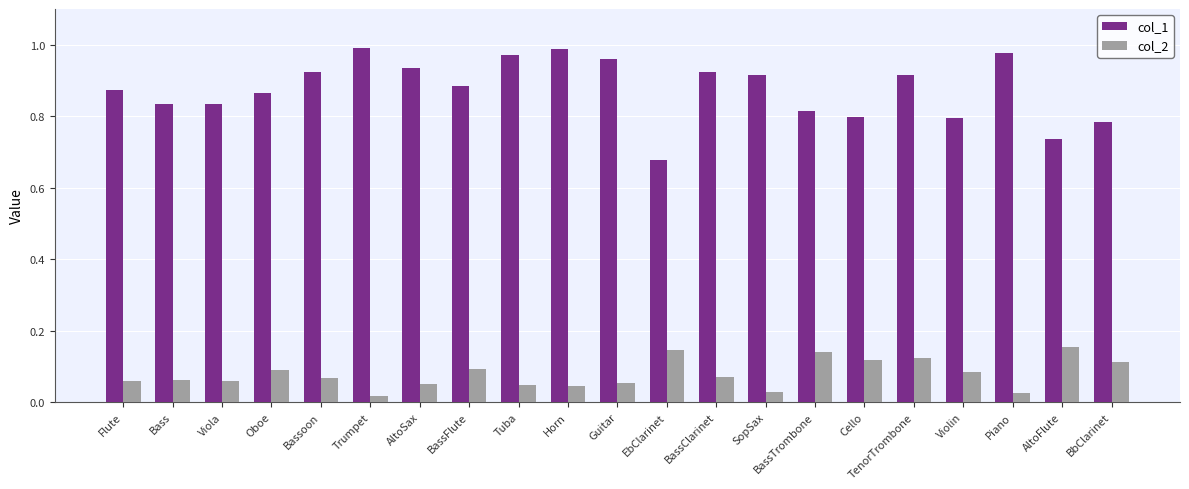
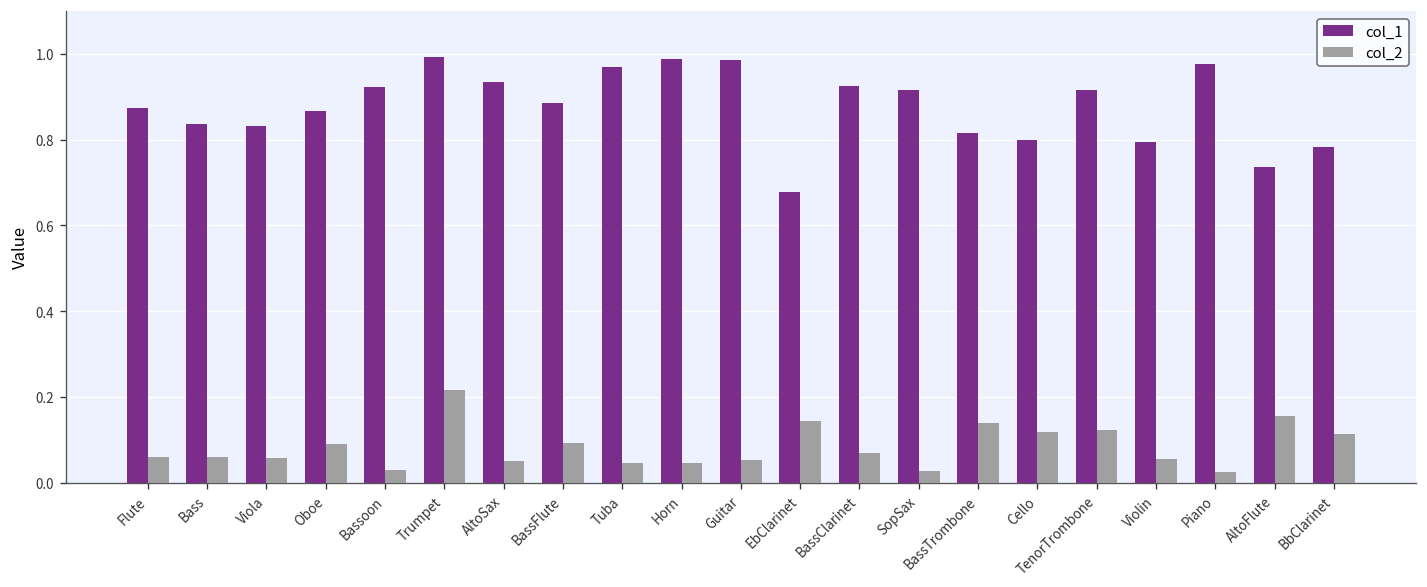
col_2, Bassoon: 0.07 -> 0.03
col_2, Trumpet: 0.02 -> 0.21
col_1, Guitar: 0.96 -> 0.99
col_2, Violin: 0.09 -> 0.06
